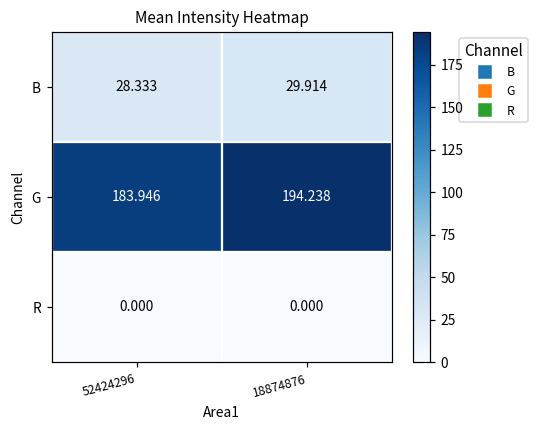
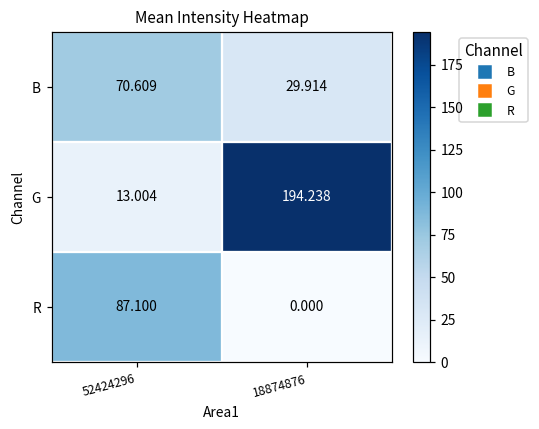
B, 52424296: 28.333 -> 70.609
G, 52424296: 183.946 -> 13.004
R, 52424296: 0.000 -> 87.100
